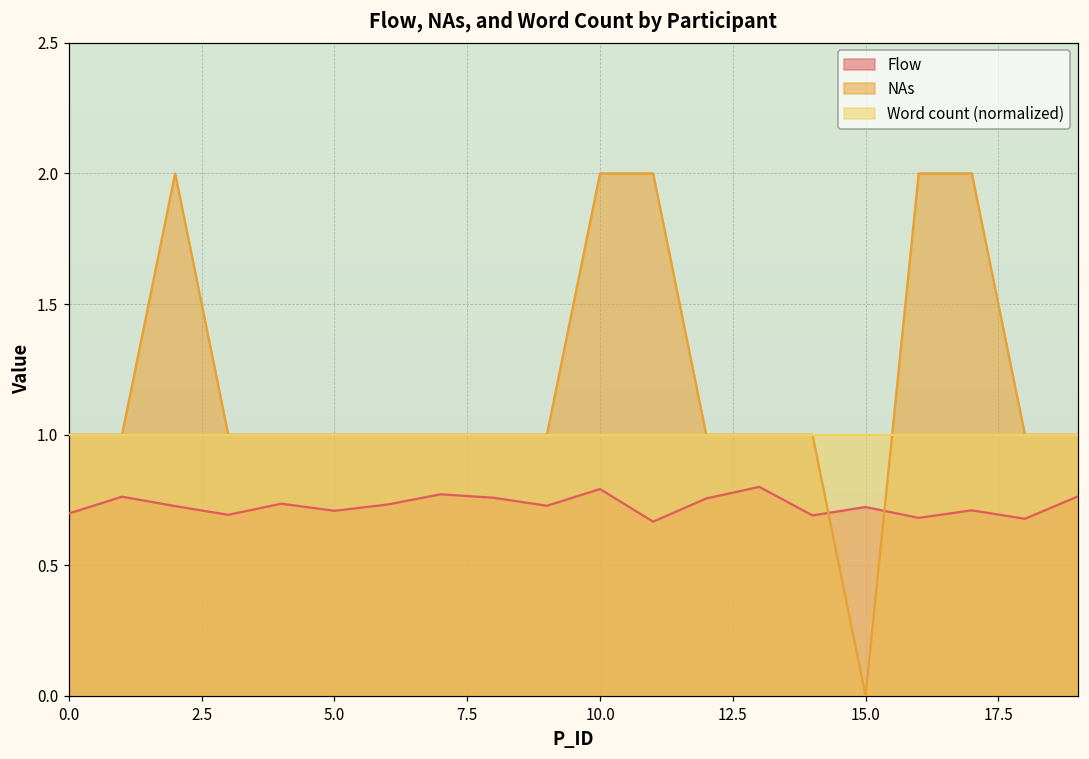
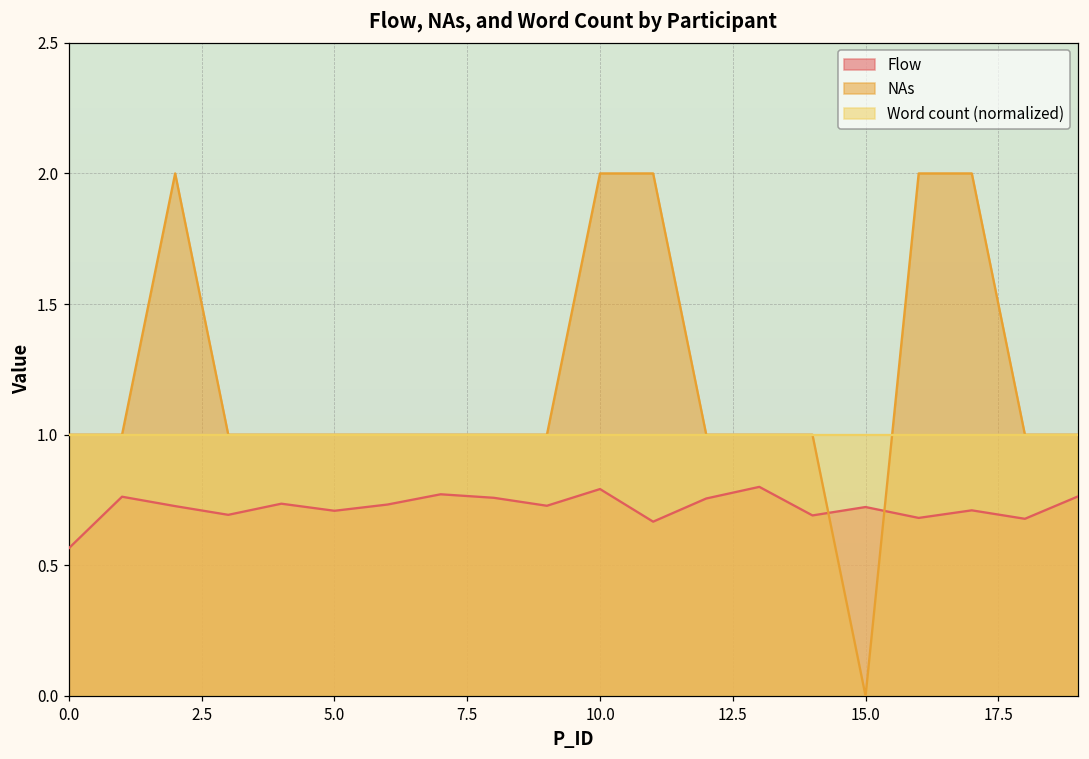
Flow, 0.0: 0.70 -> 0.57
